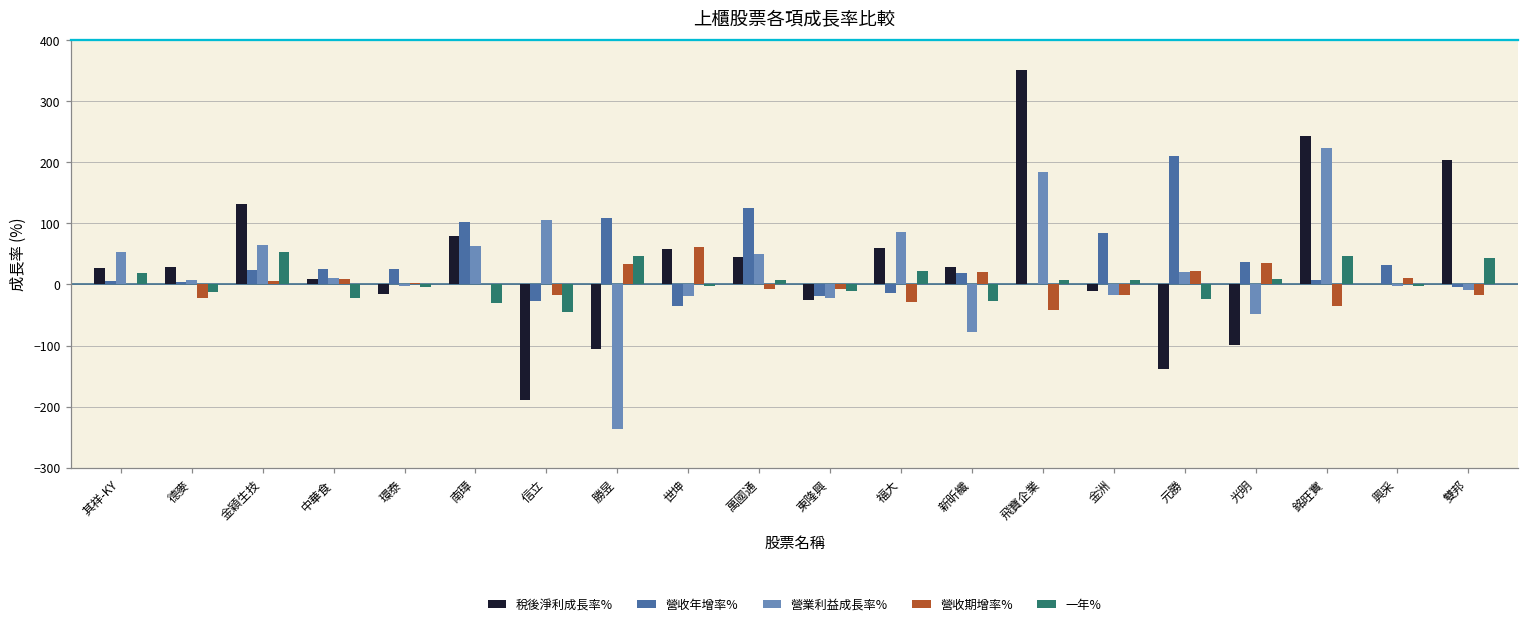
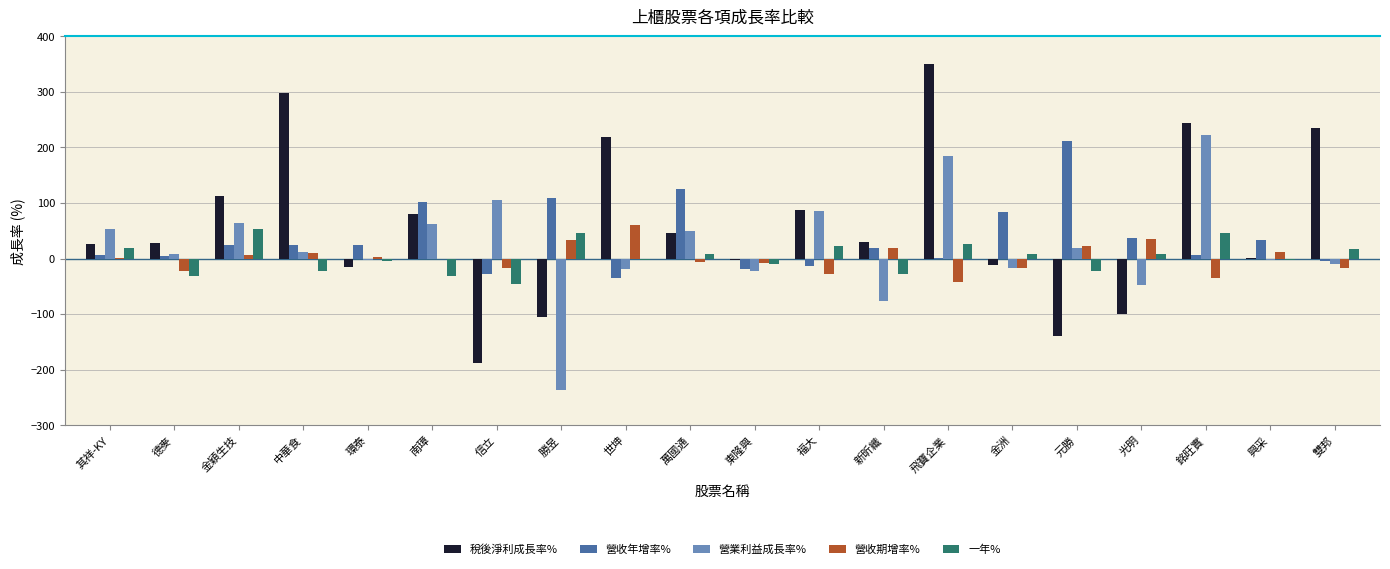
一年%, 德麥: -10 -> -30
稅後淨利成長率%, 金穎生技: 130 -> 110
稅後淨利成長率%, 中華食: 10 -> 300
稅後淨利成長率%, 世坤: 60 -> 220
稅後淨利成長率%, 東隆興: -20 -> 0
稅後淨利成長率%, 福大: 60 -> 90
一年%, 飛寶企業: 10 -> 30
稅後淨利成長率%, 雙邦: 200 -> 230
一年%, 雙邦: 40 -> 20
